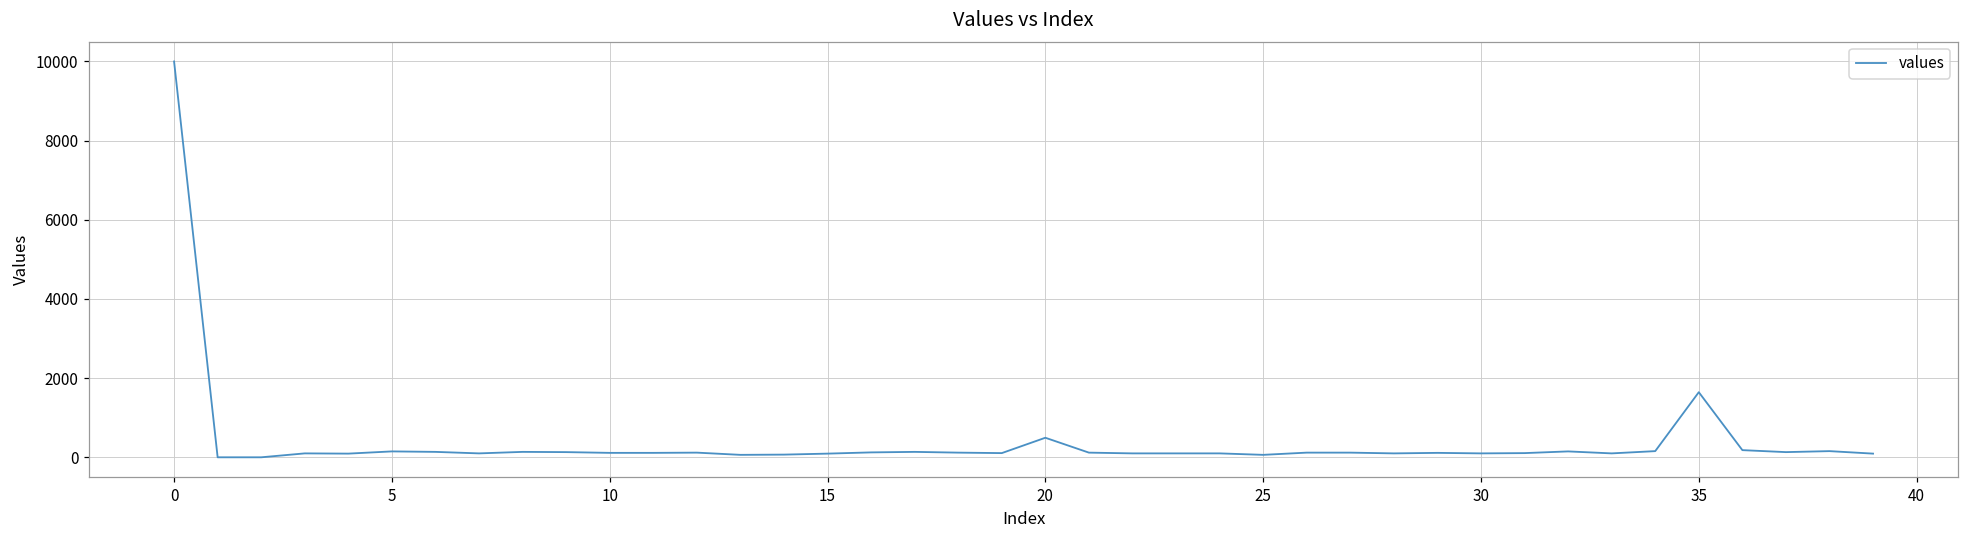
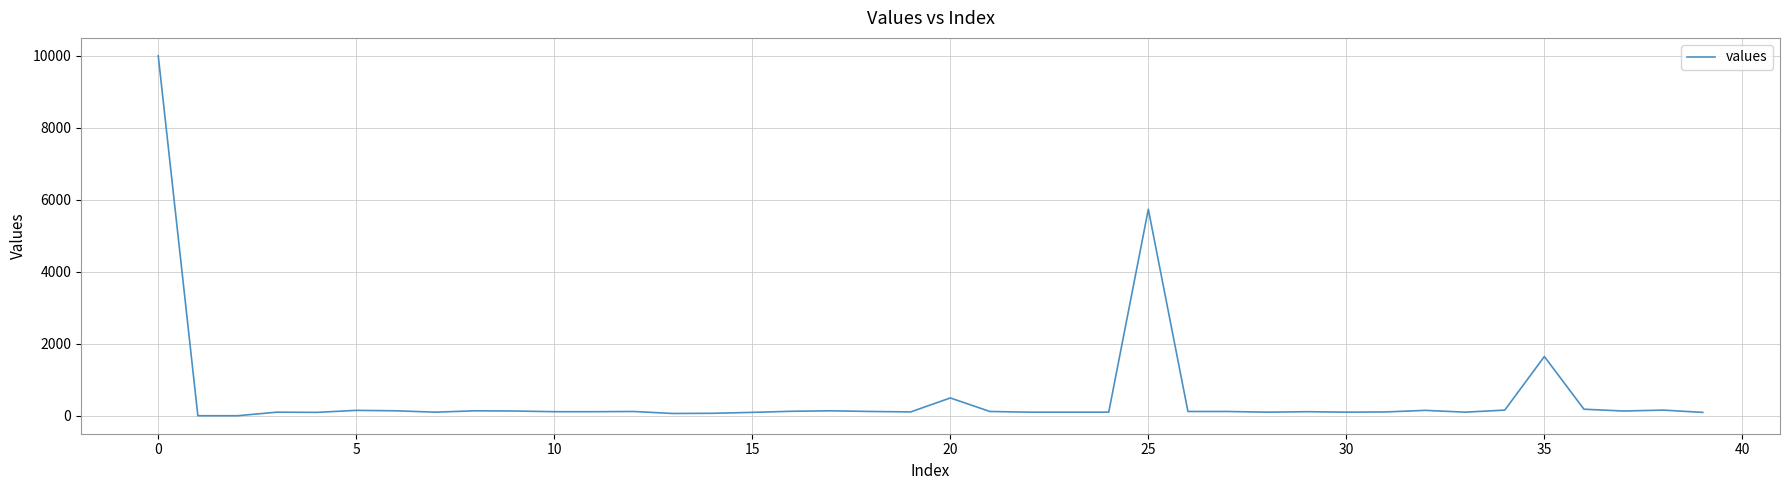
25: 100 -> 5700
